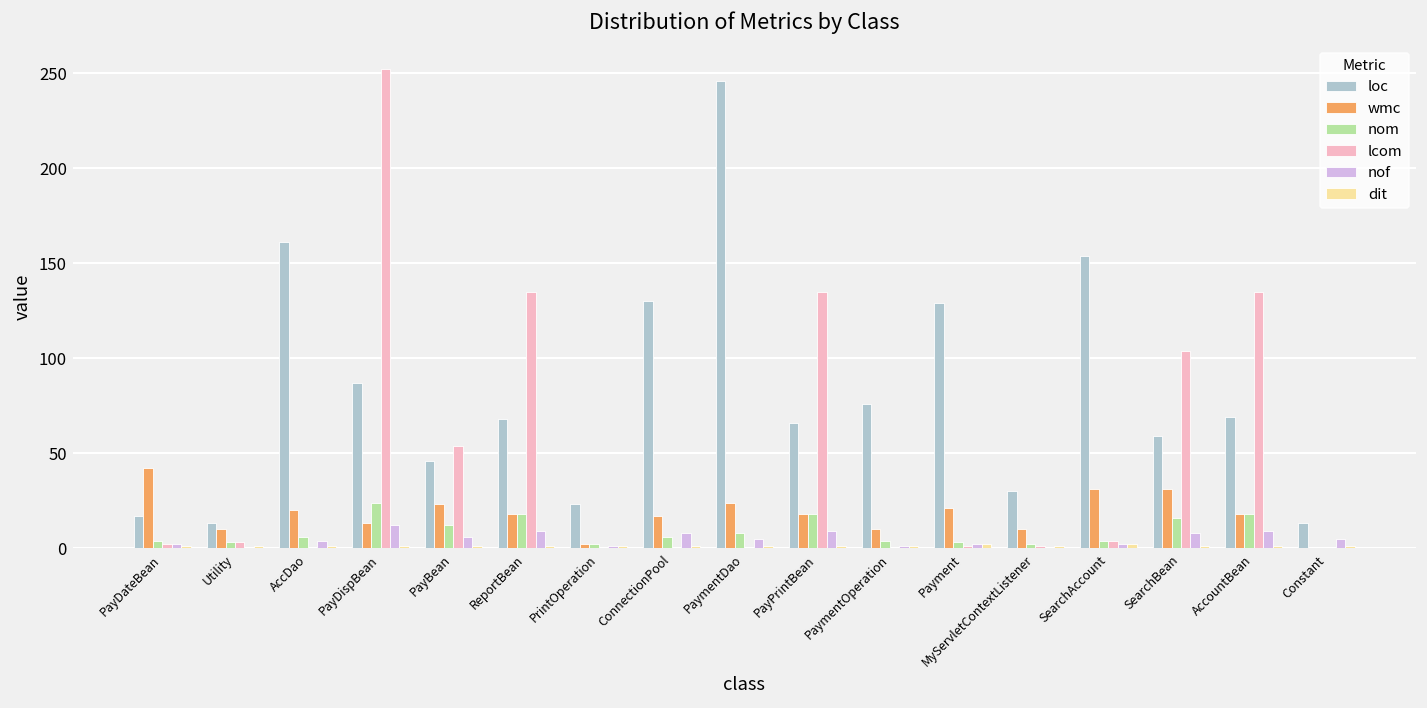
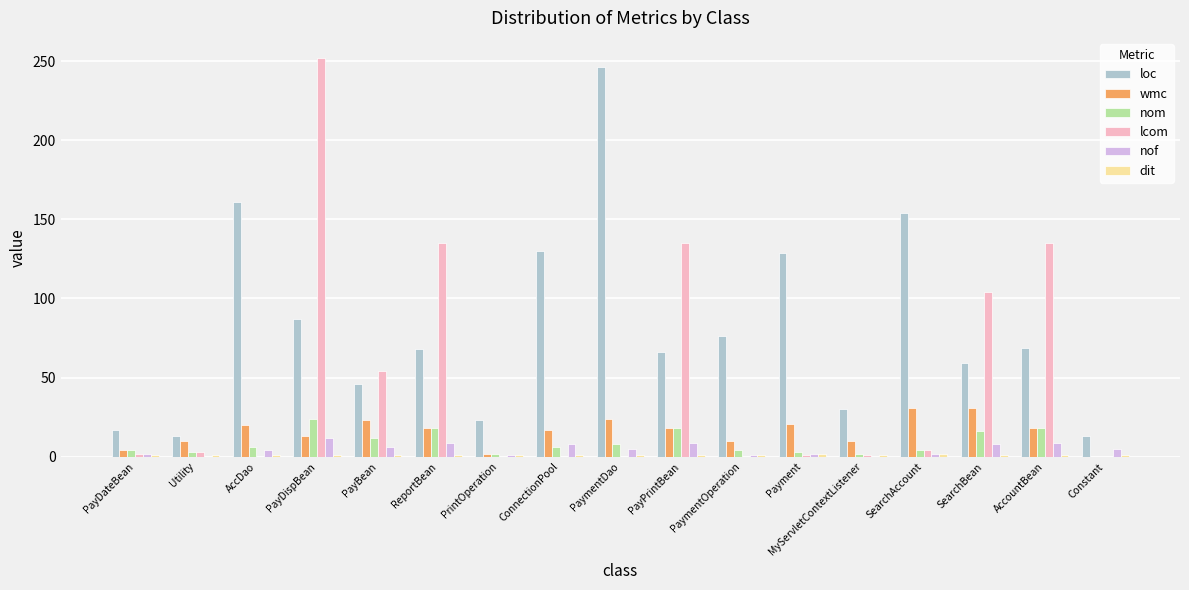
wmc, PayDateBean: 42 -> 4
